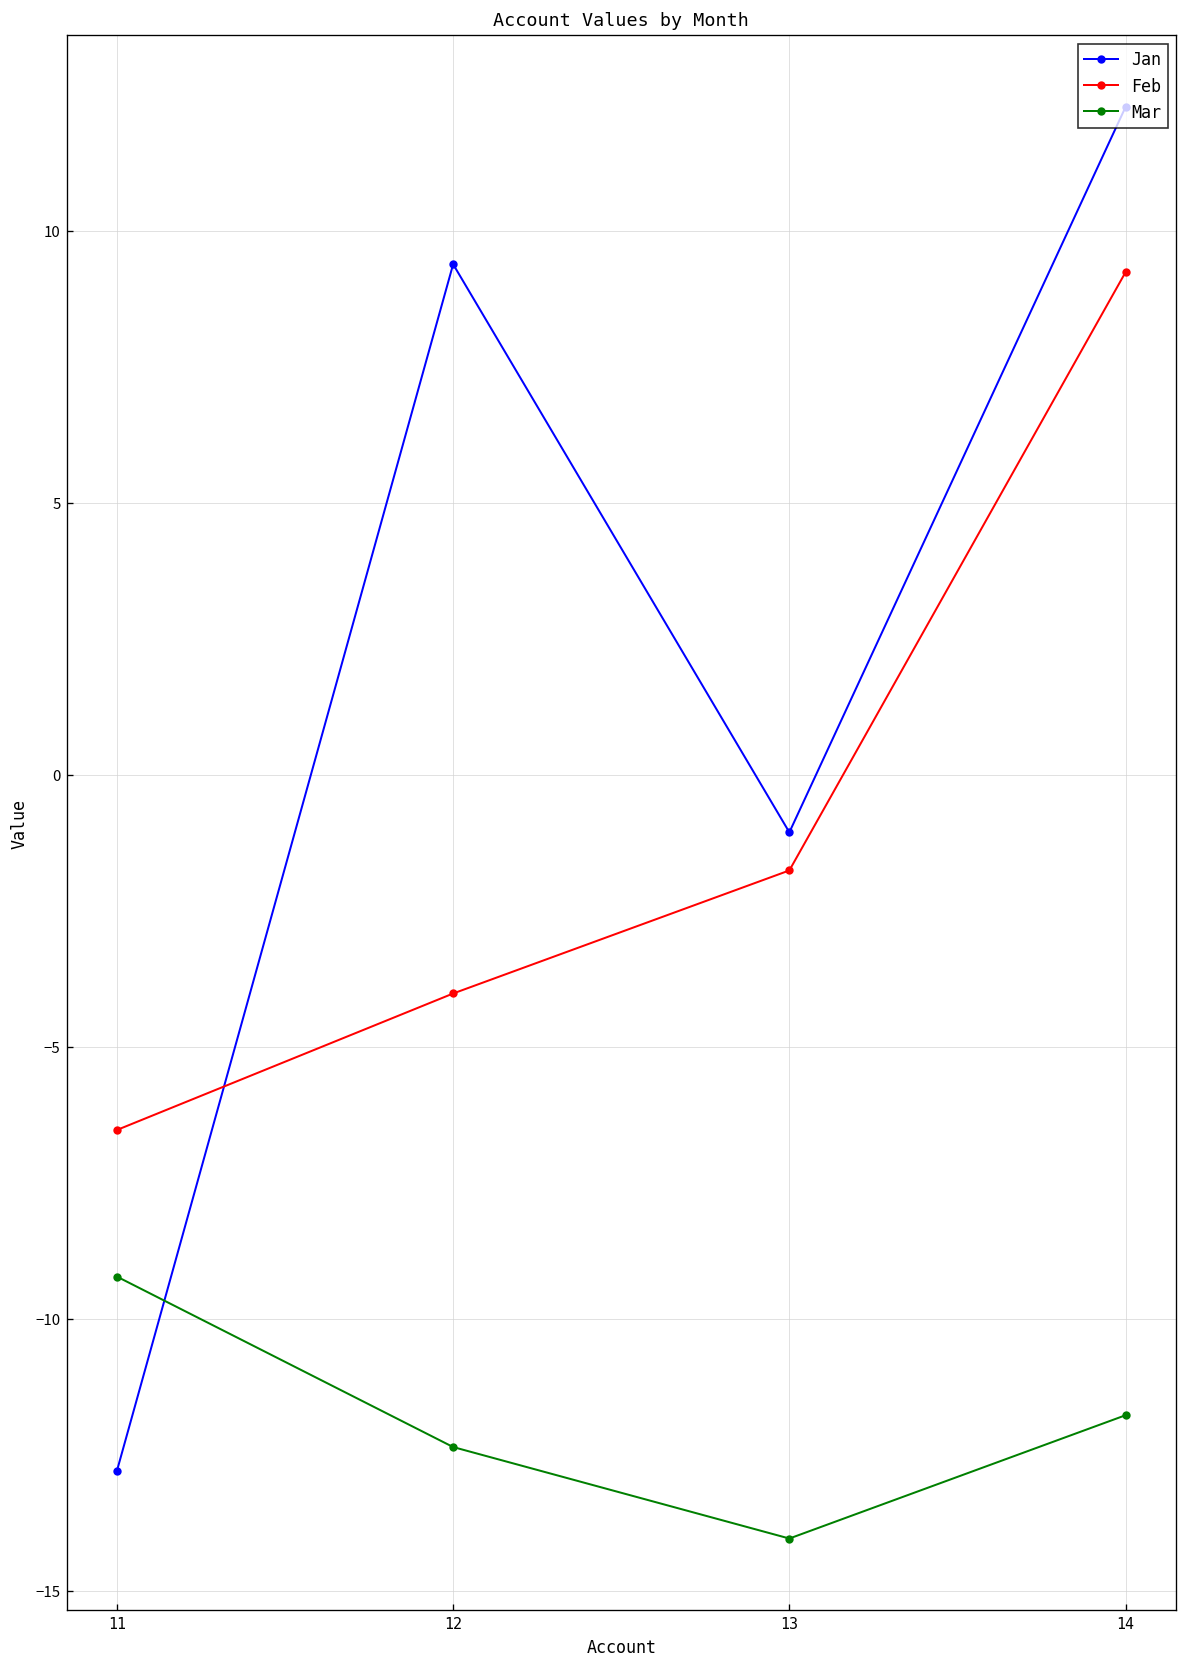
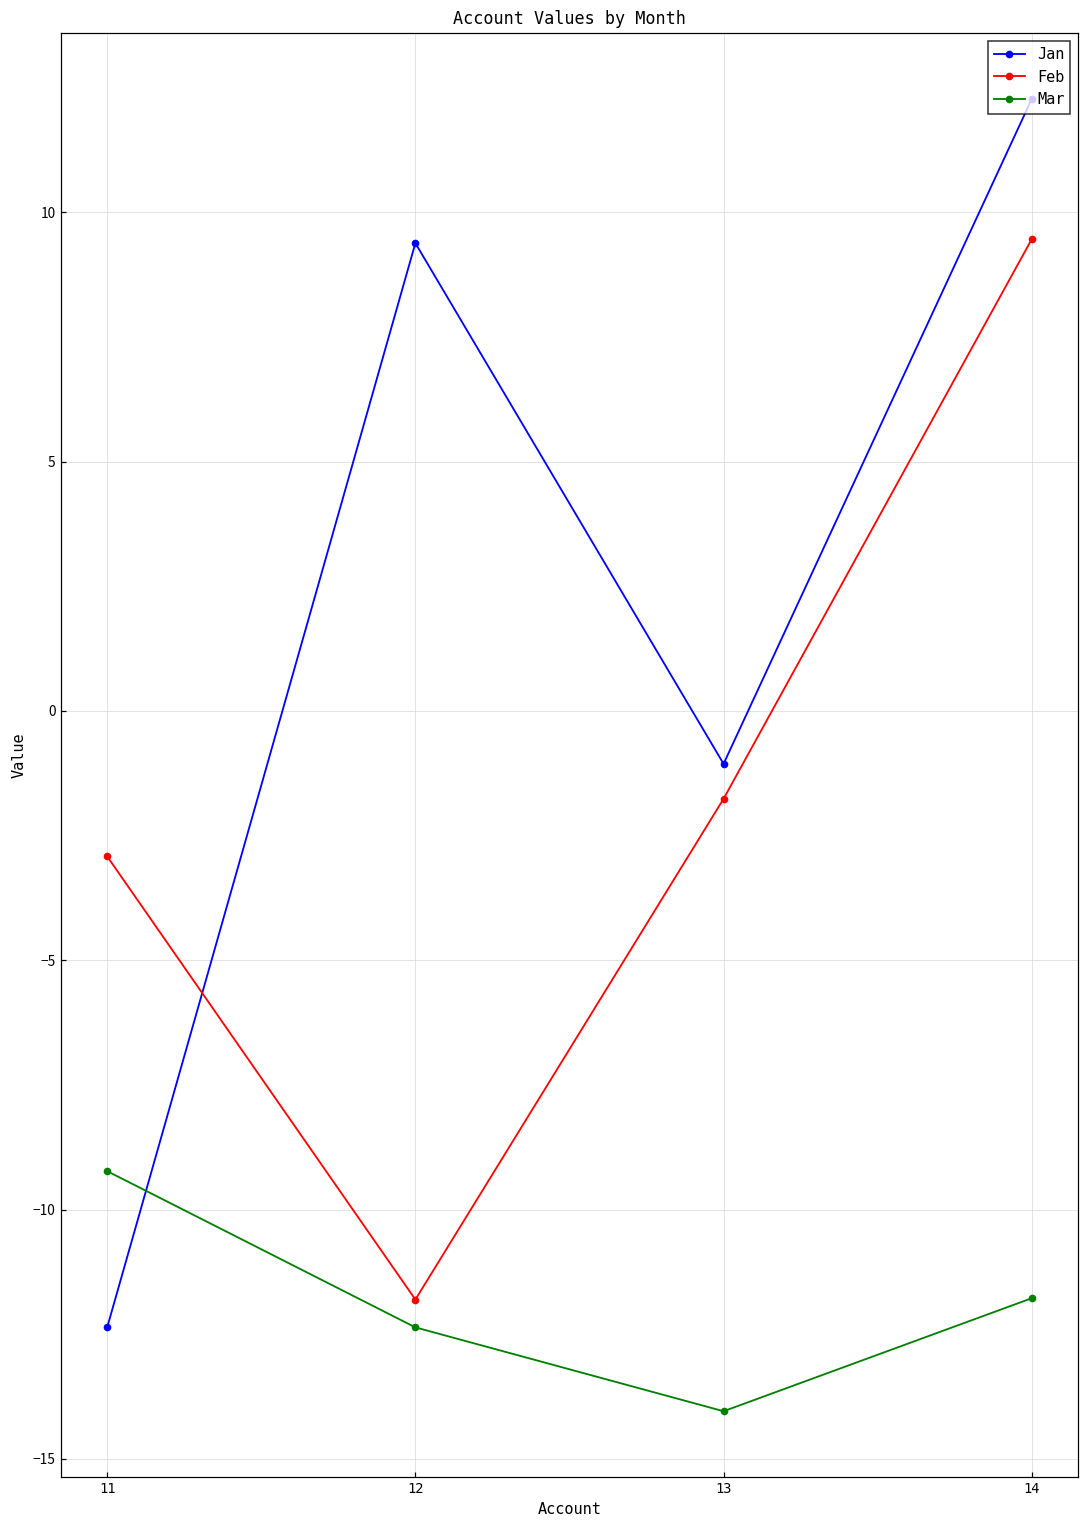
Jan, 11: -12.8 -> -12.4
Feb, 11: -6.5 -> -2.9
Feb, 12: -4.0 -> -11.8
Feb, 14: 9.2 -> 9.5
